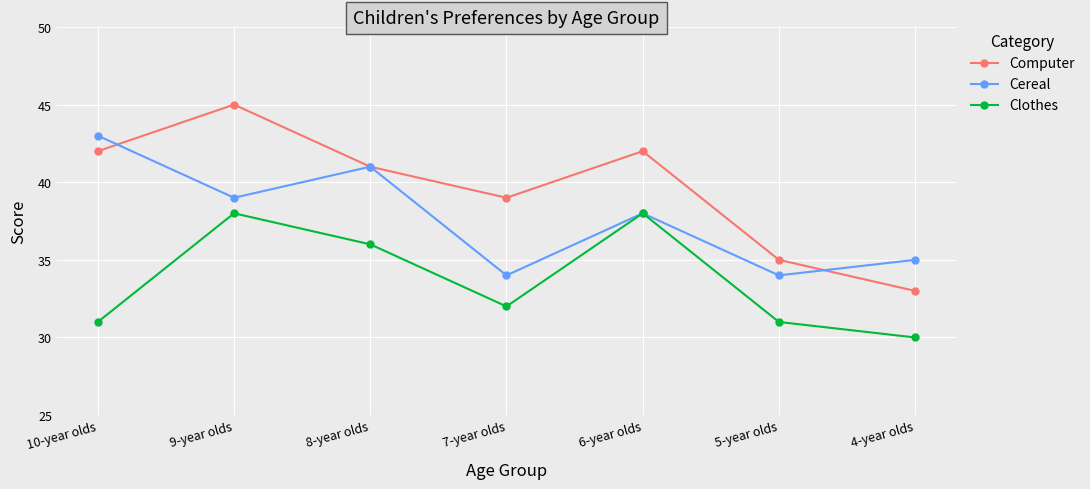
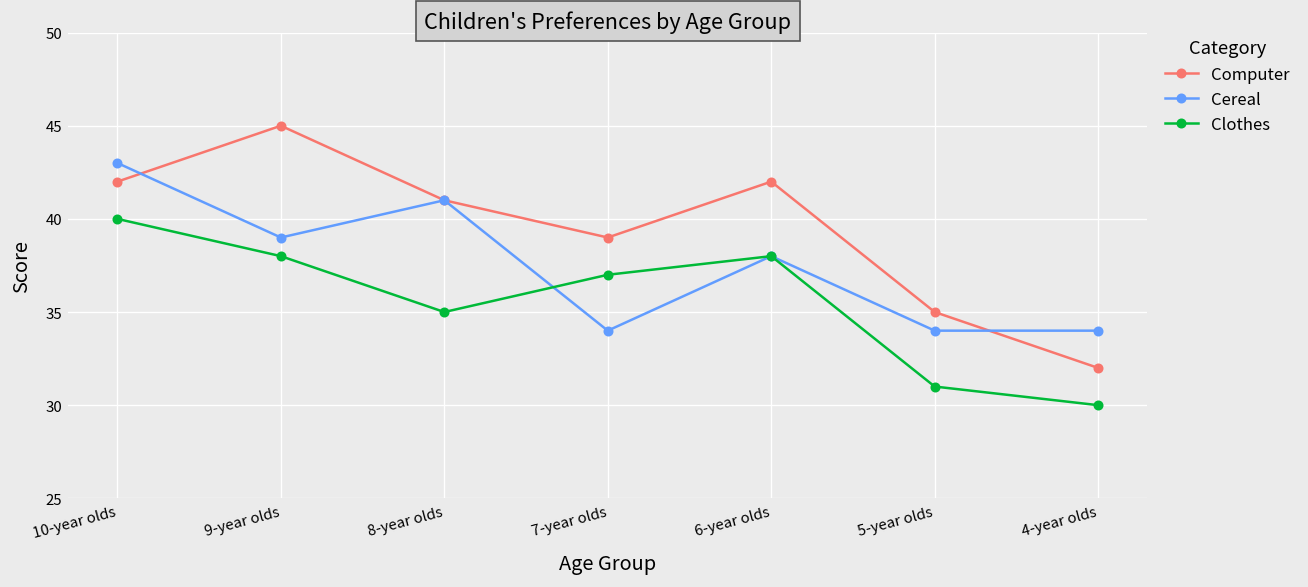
Clothes, 10-year olds: 31 -> 40
Clothes, 8-year olds: 36 -> 35
Clothes, 7-year olds: 32 -> 37
Computer, 4-year olds: 33 -> 32
Cereal, 4-year olds: 35 -> 34
